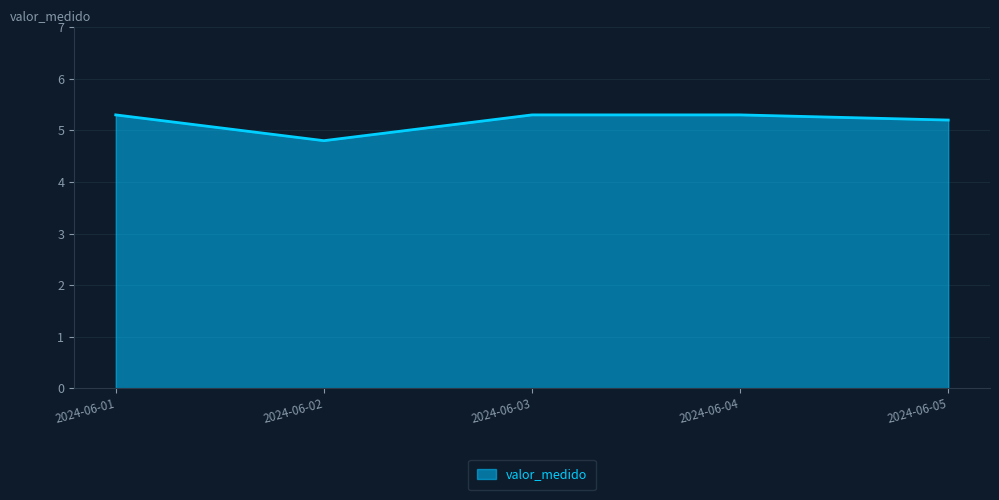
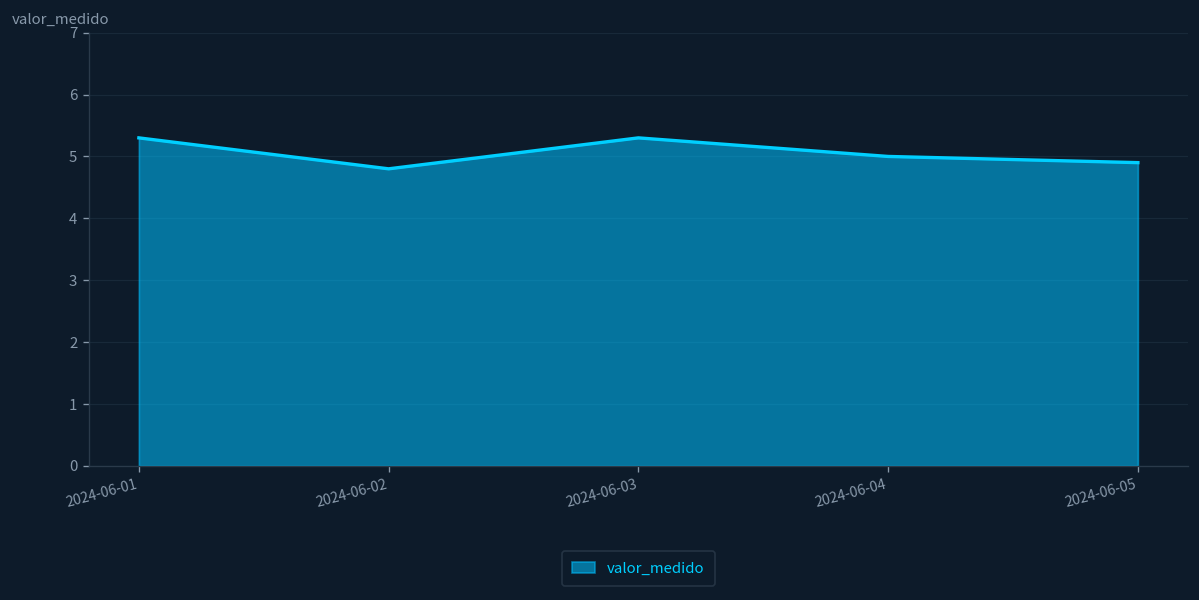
2024-06-04: 5.3 -> 5.0
2024-06-05: 5.2 -> 4.9
